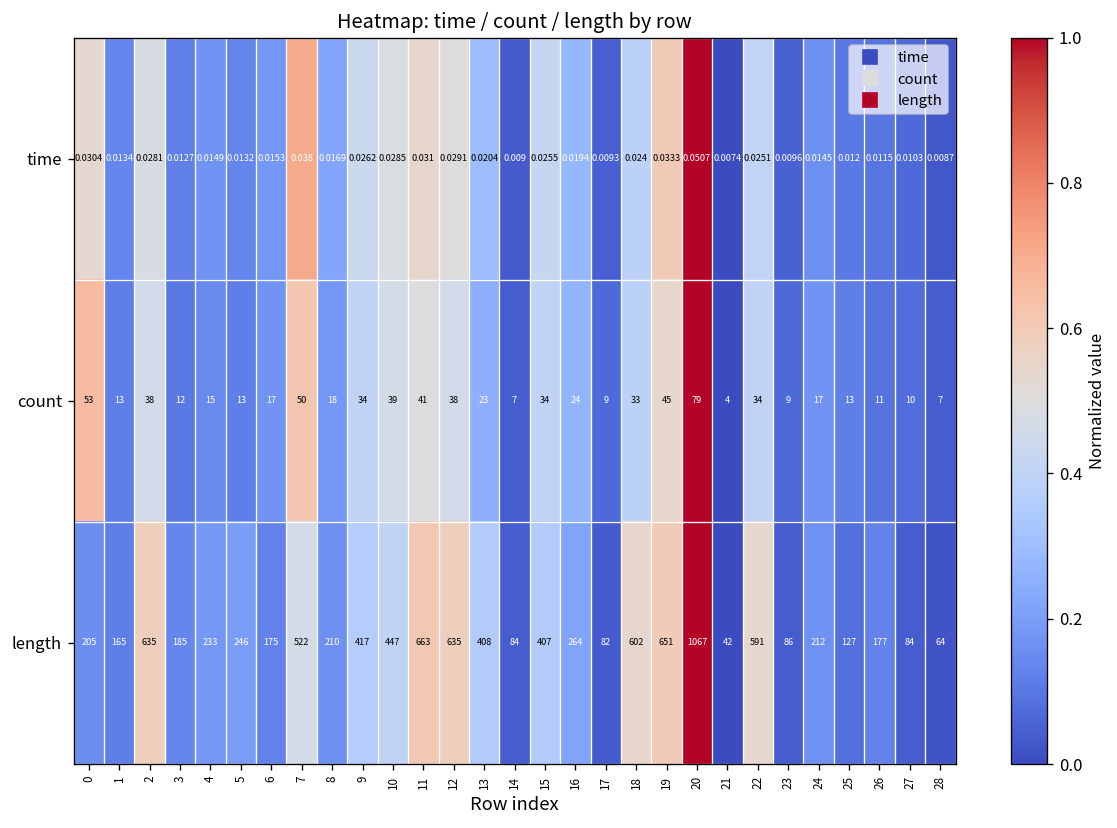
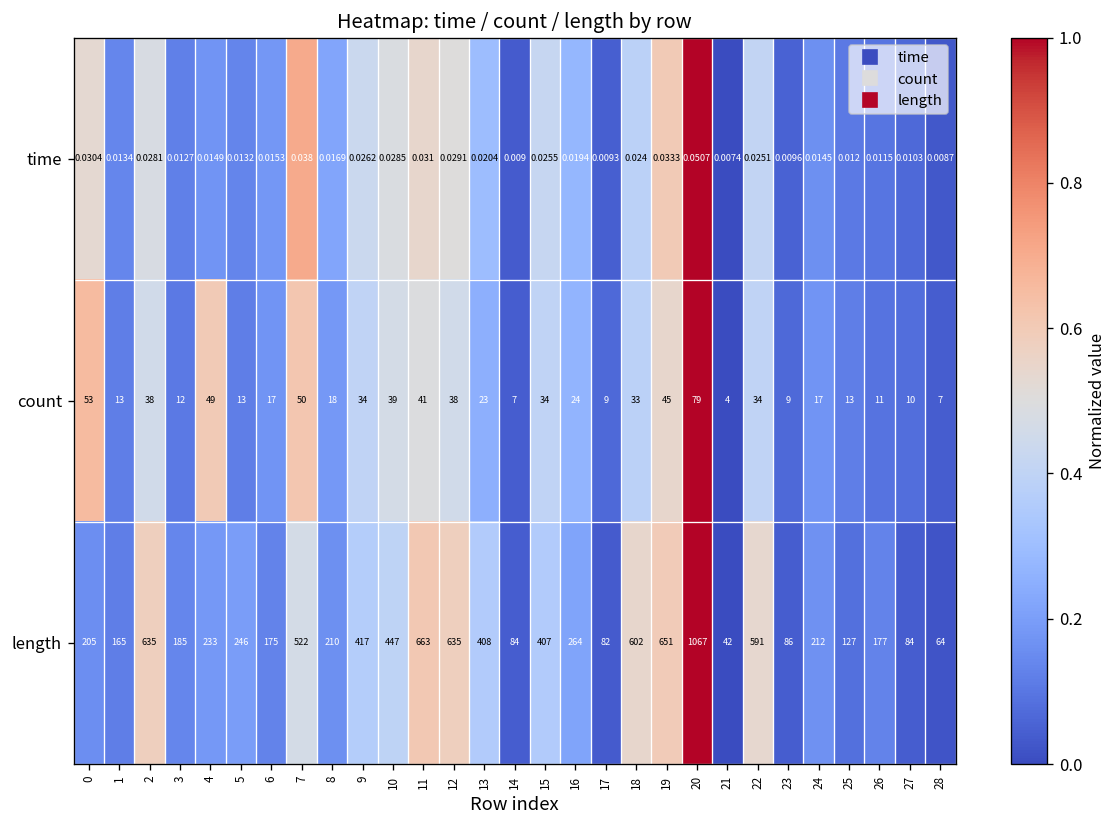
count, 4: 15 -> 49
